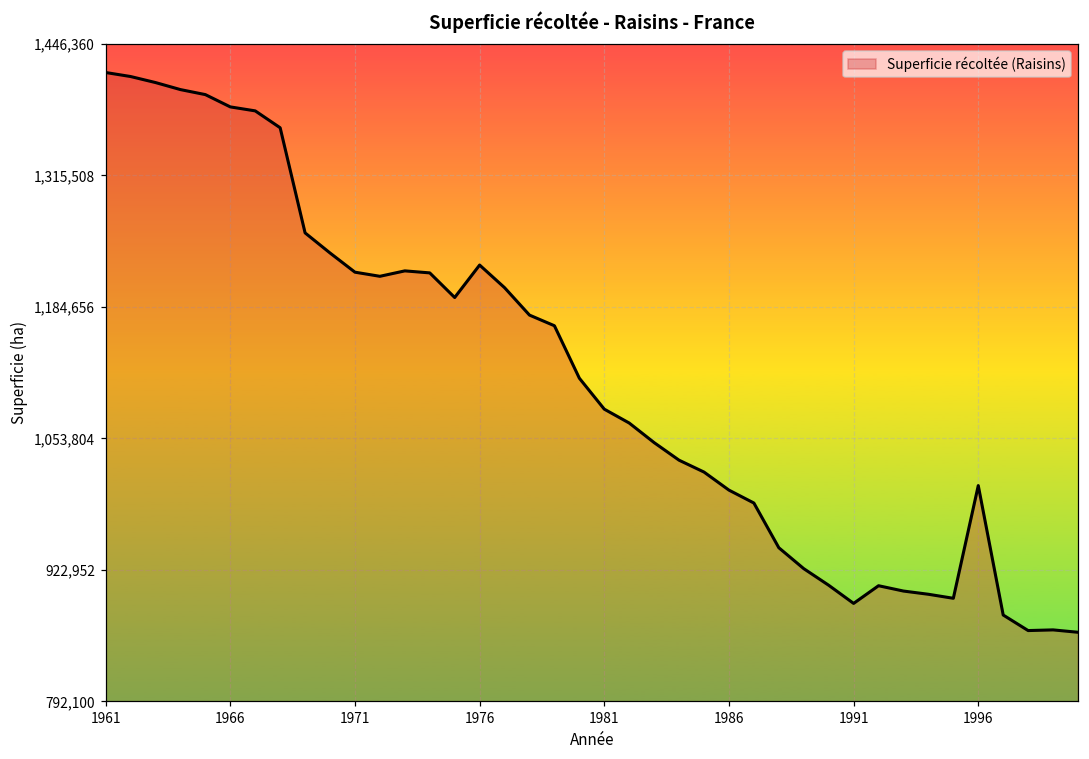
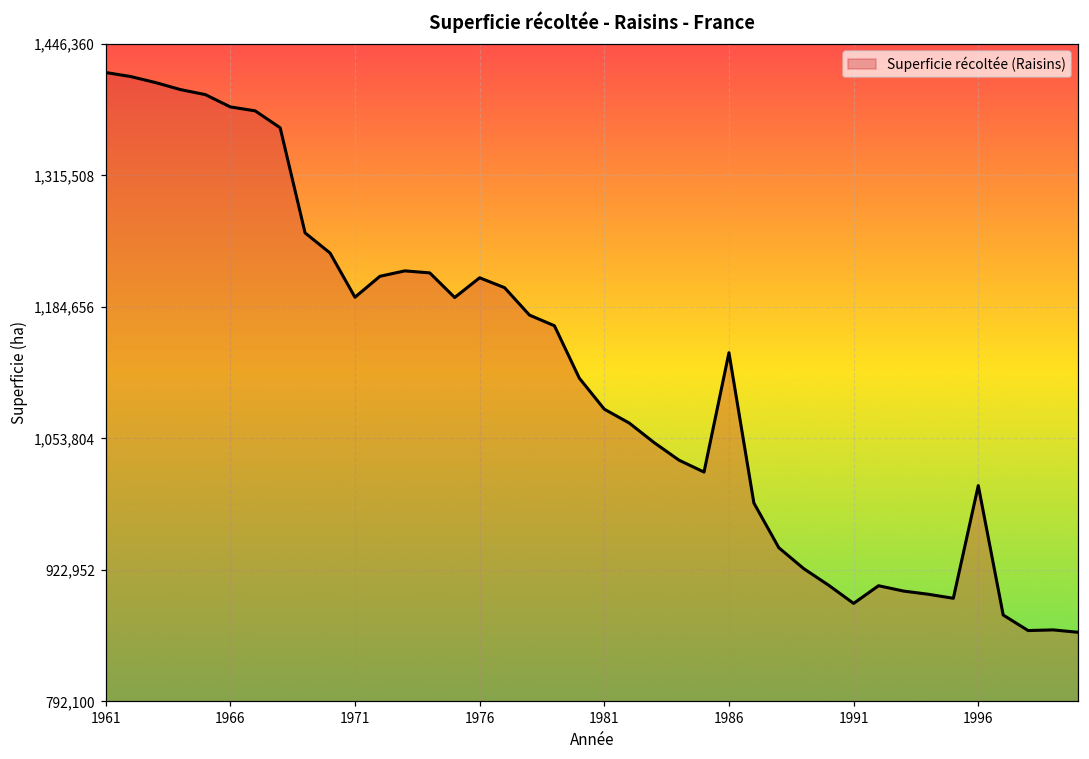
1971: 1,220,000 -> 1,190,000
1976: 1,230,000 -> 1,210,000
1986: 1,000,000 -> 1,140,000
